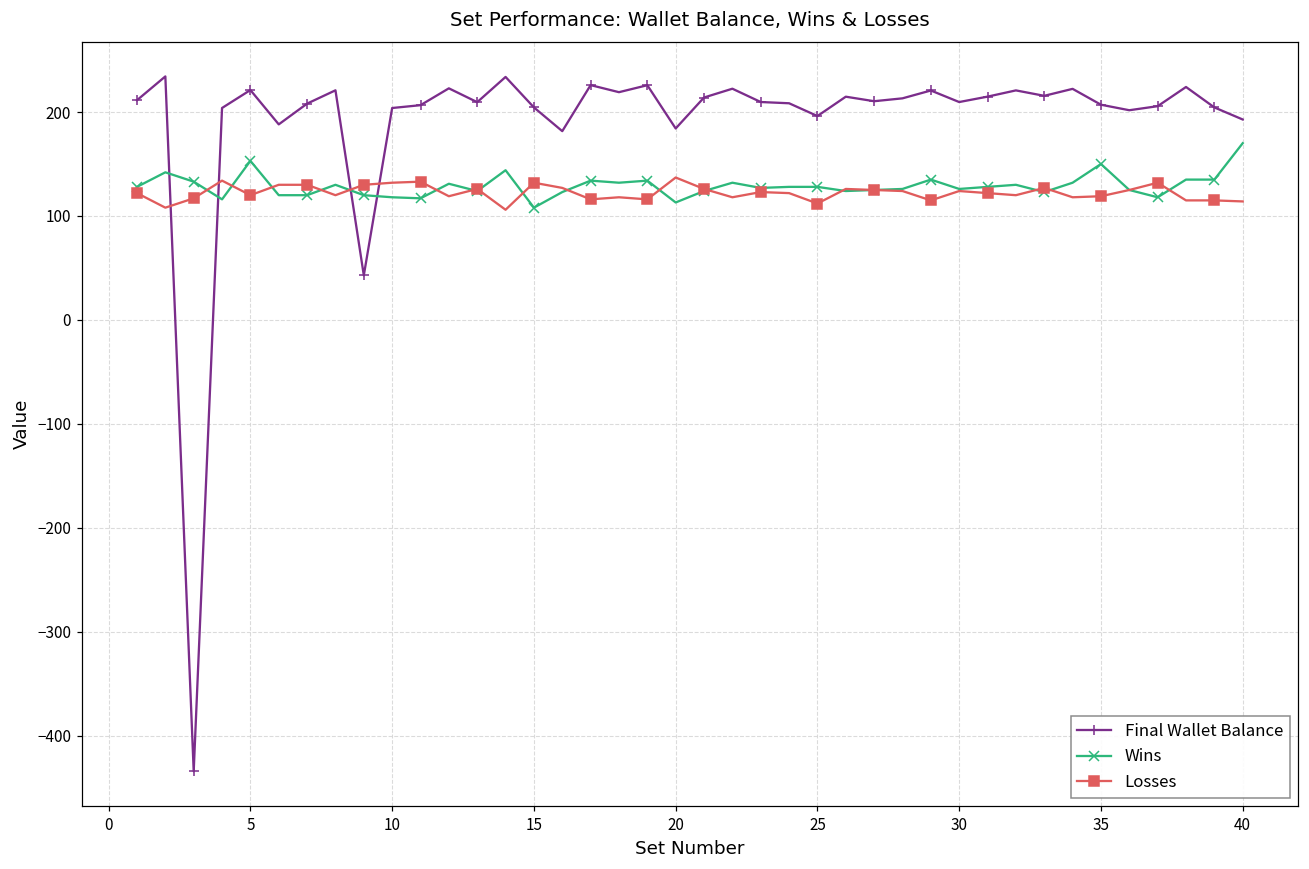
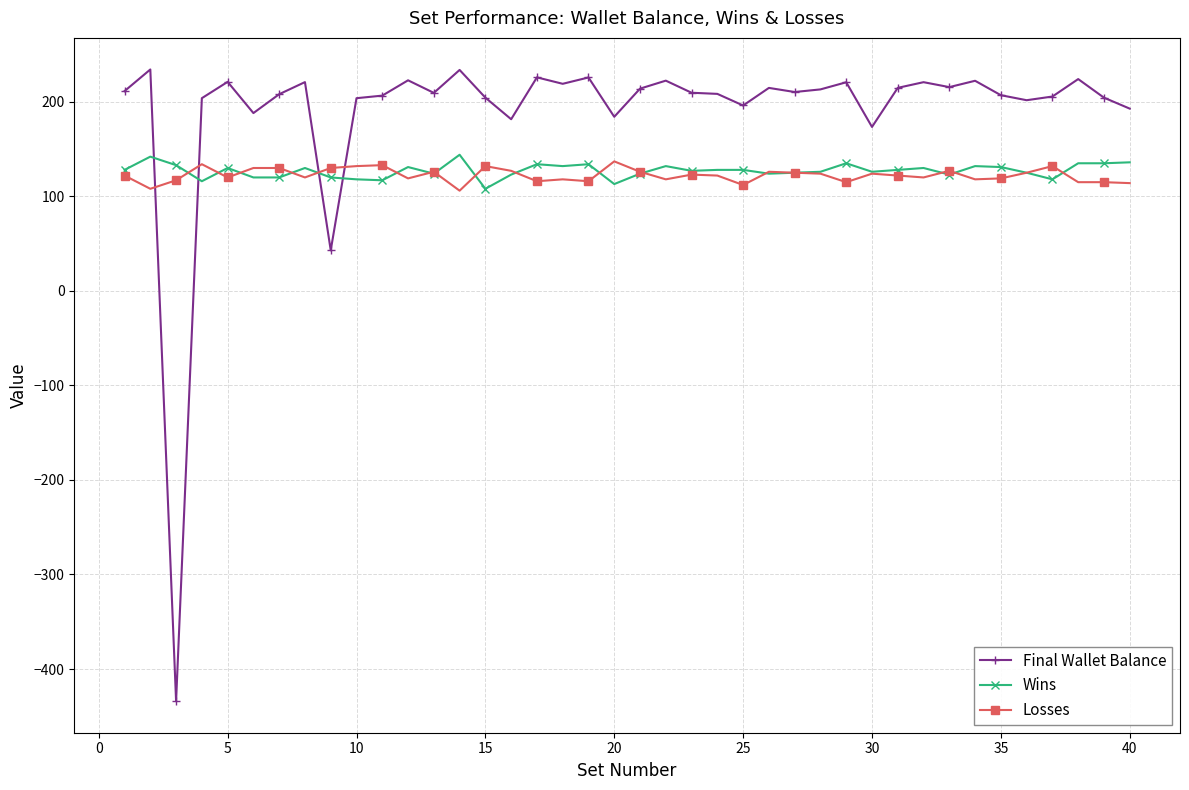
Wins, 5: 150 -> 130
Final Wallet Balance, 30: 210 -> 170
Wins, 35: 150 -> 130
Wins, 40: 170 -> 140
